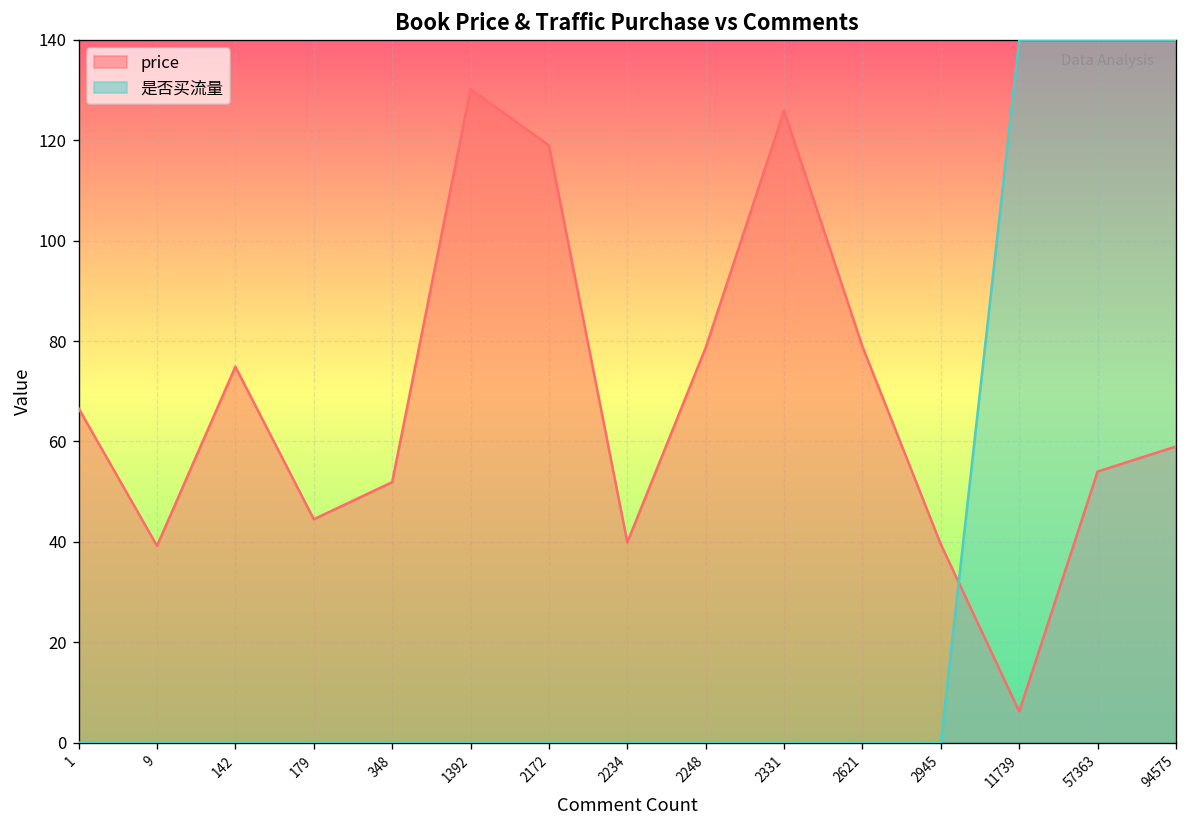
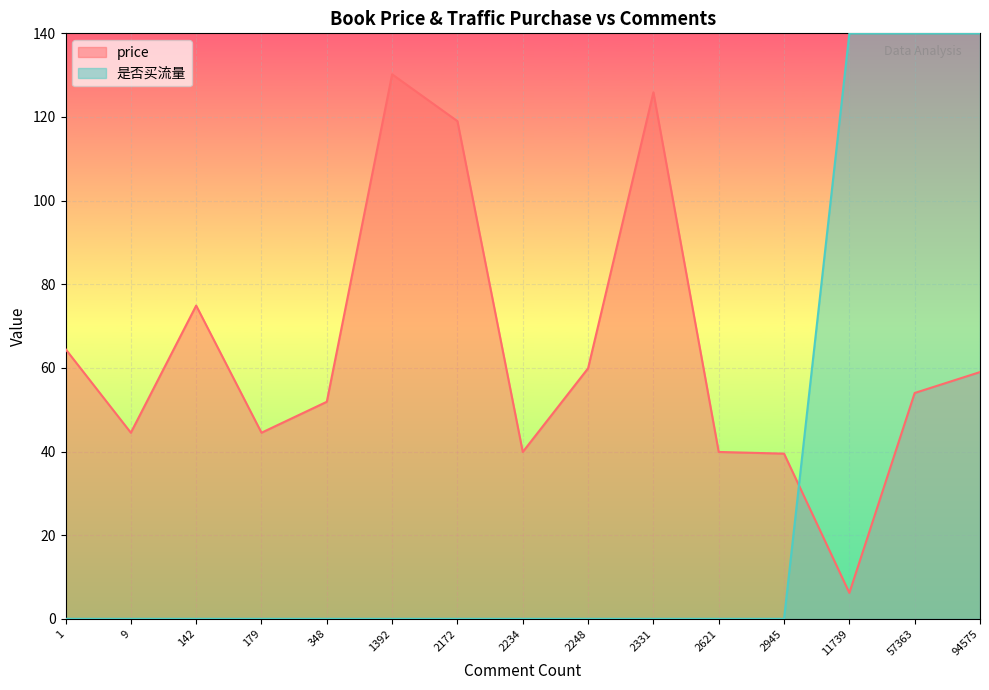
price, 1: 67 -> 65
price, 9: 39 -> 45
price, 2248: 79 -> 60
price, 2621: 79 -> 40
